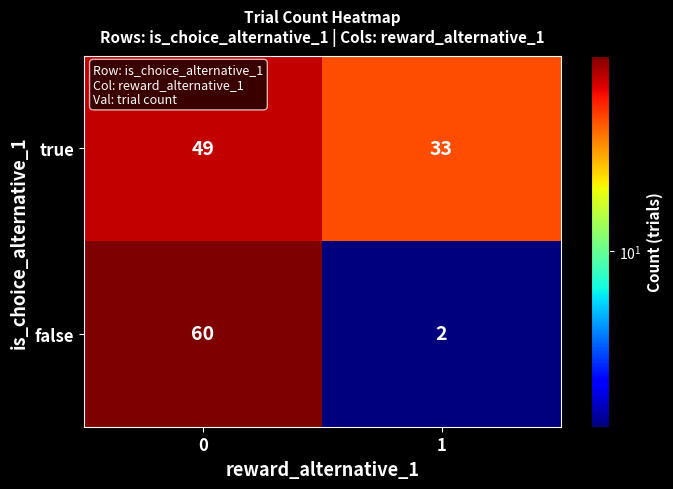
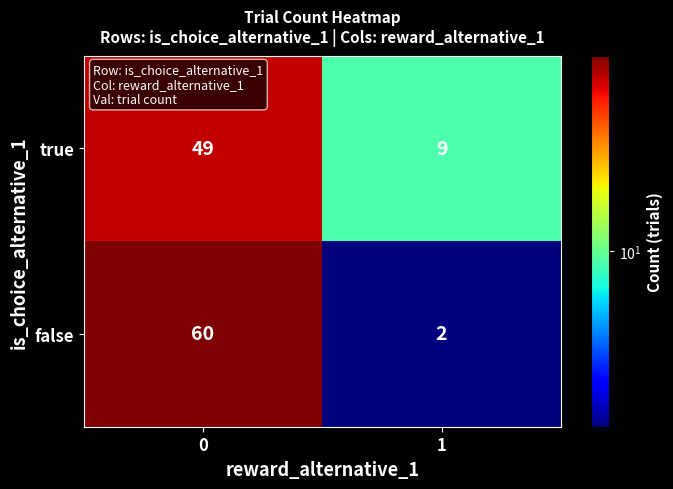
true, 1: 33 -> 9
